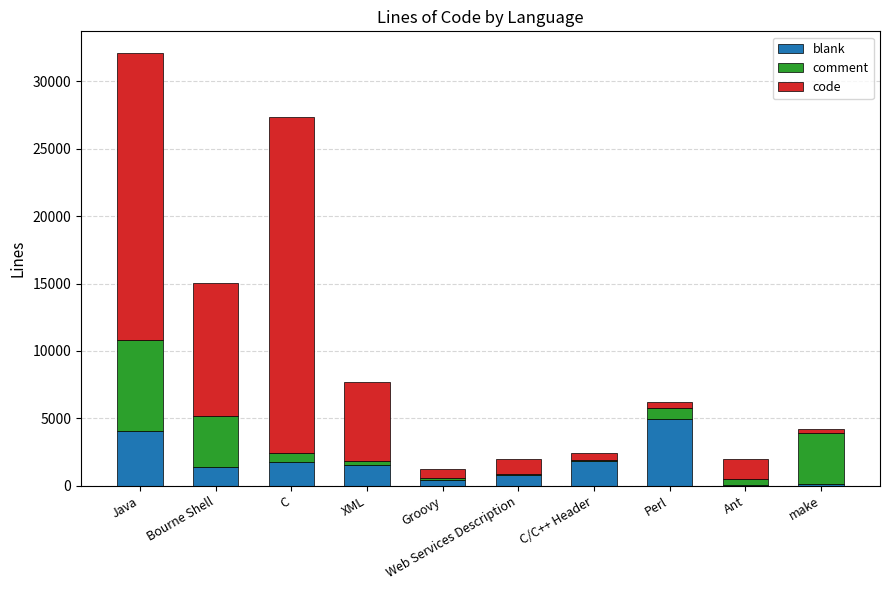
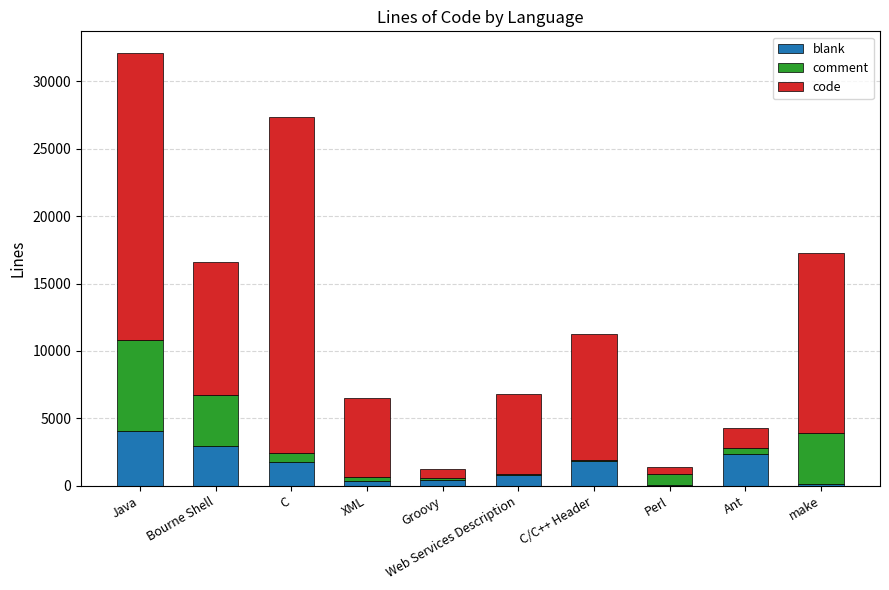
blank, Bourne Shell: 1400 -> 3000
blank, XML: 1500 -> 300
code, Web Services Description: 1100 -> 6000
code, C/C++ Header: 600 -> 9400
blank, Perl: 4900 -> 100
blank, Ant: 0 -> 2300
code, make: 300 -> 13400
